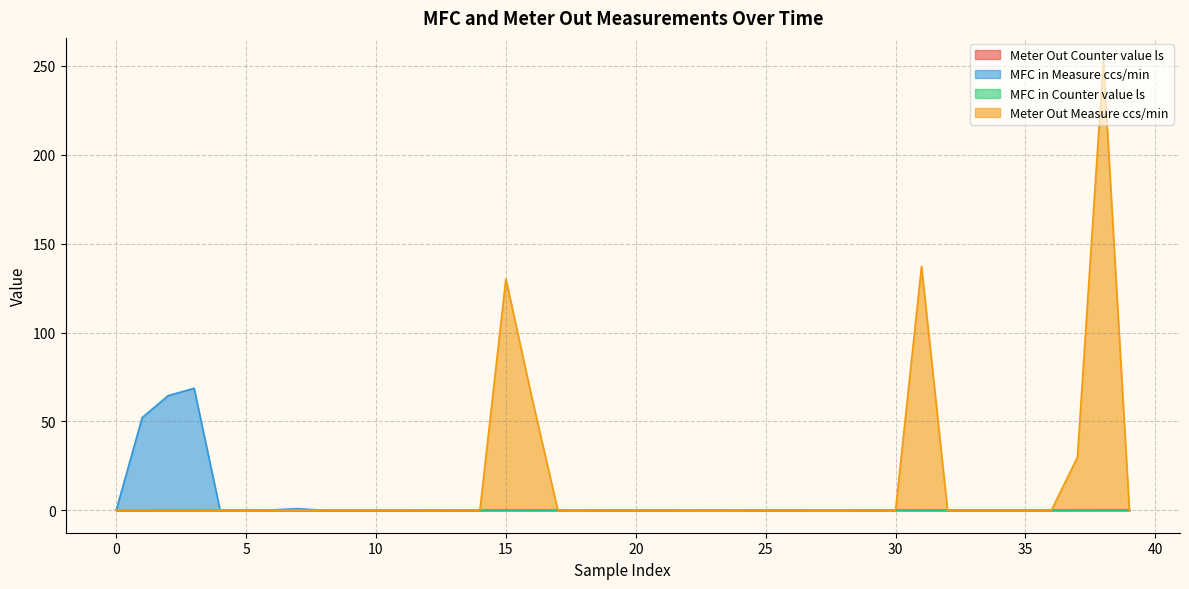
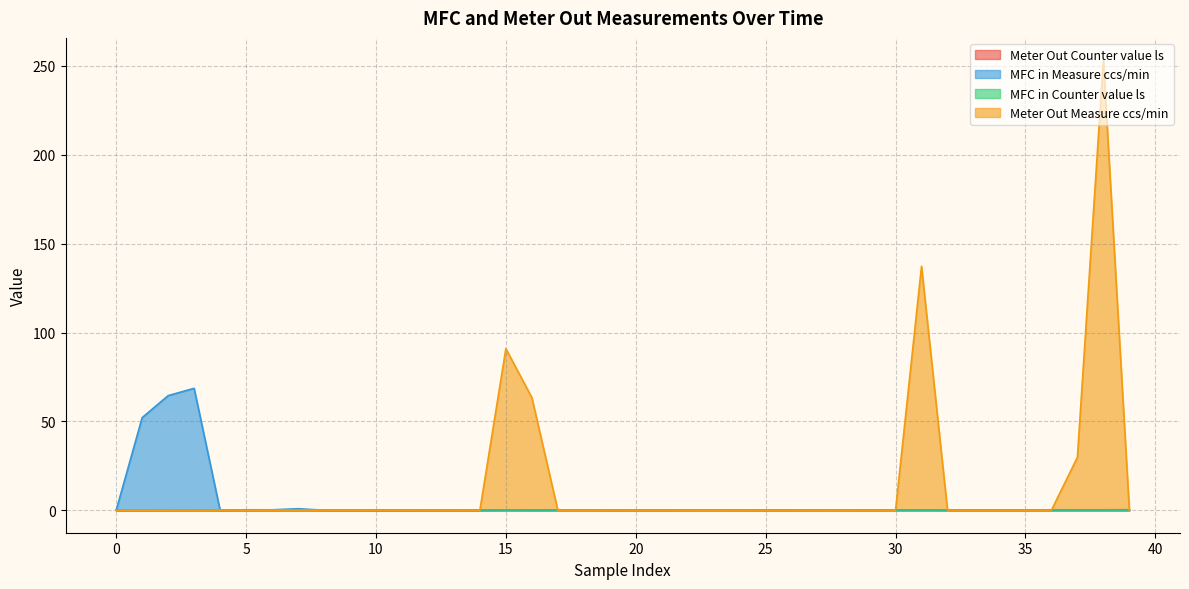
Meter Out Measure ccs/min, 15: 130 -> 91
